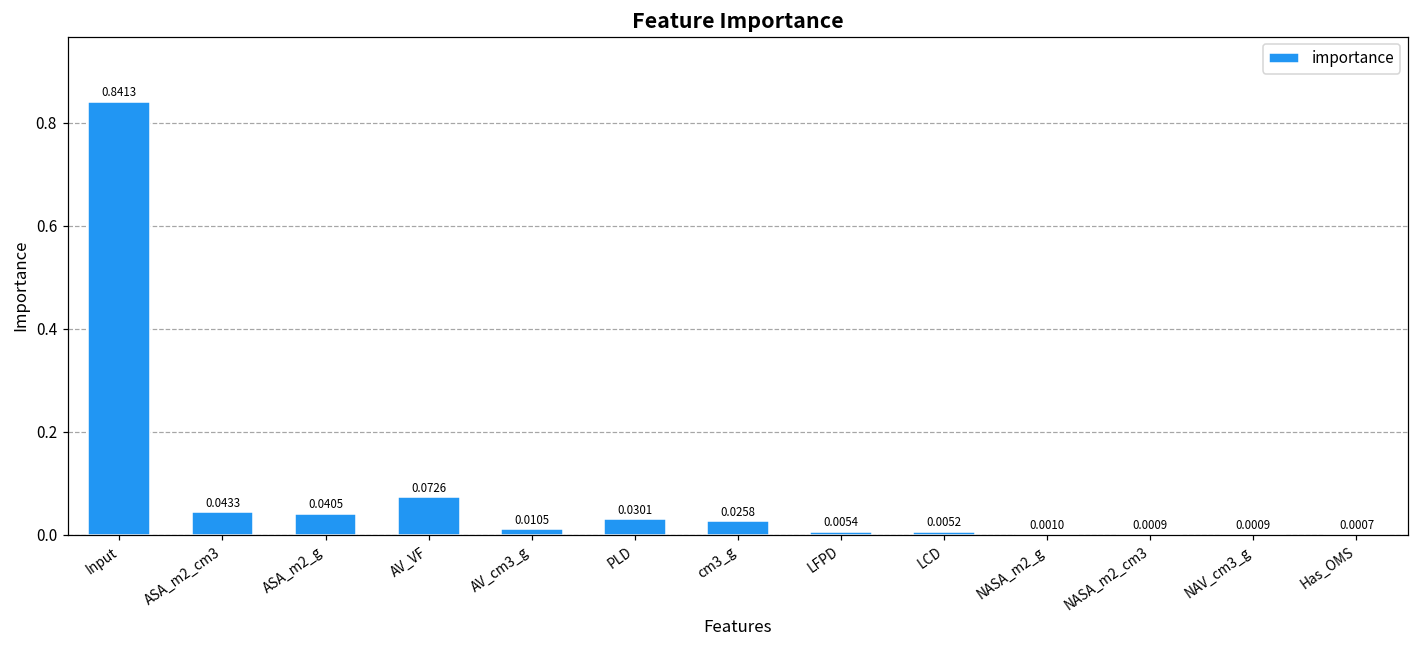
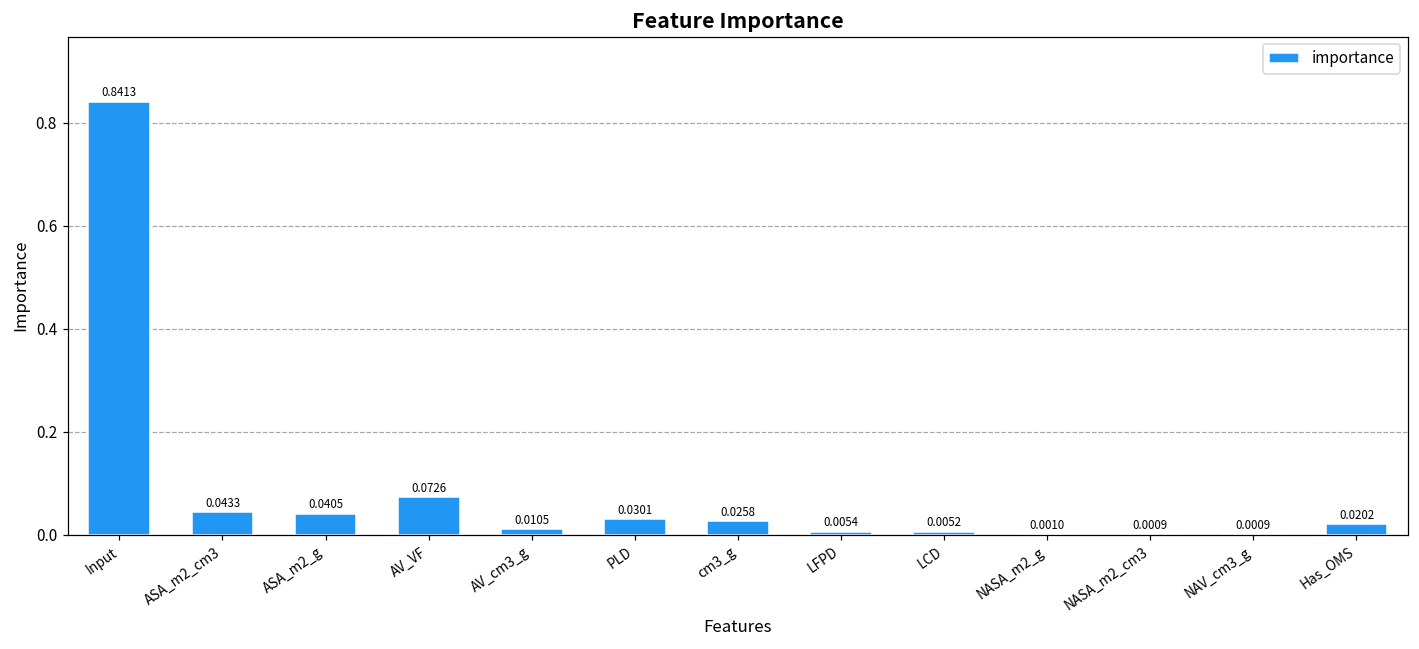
Has_OMS: 0.0007 -> 0.0202
